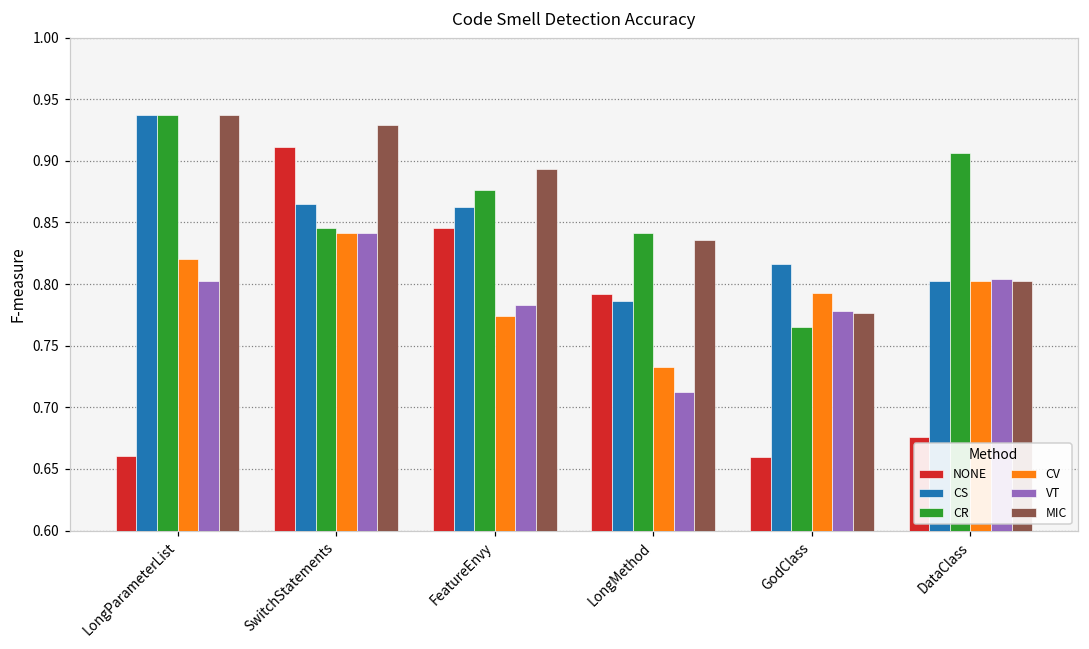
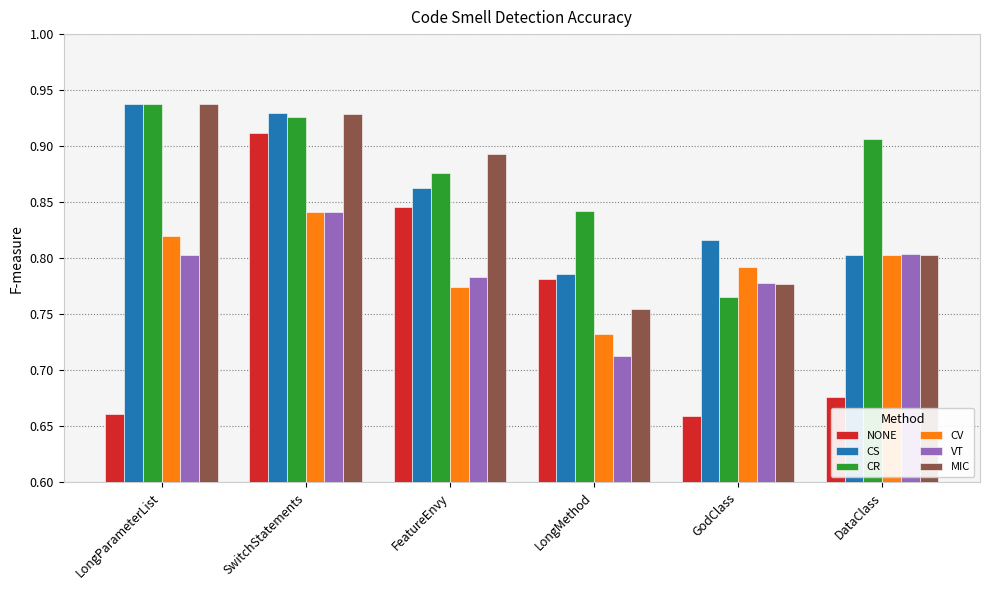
CS, SwitchStatements: 0.865 -> 0.930
CR, SwitchStatements: 0.845 -> 0.926
NONE, LongMethod: 0.792 -> 0.782
MIC, LongMethod: 0.836 -> 0.755
